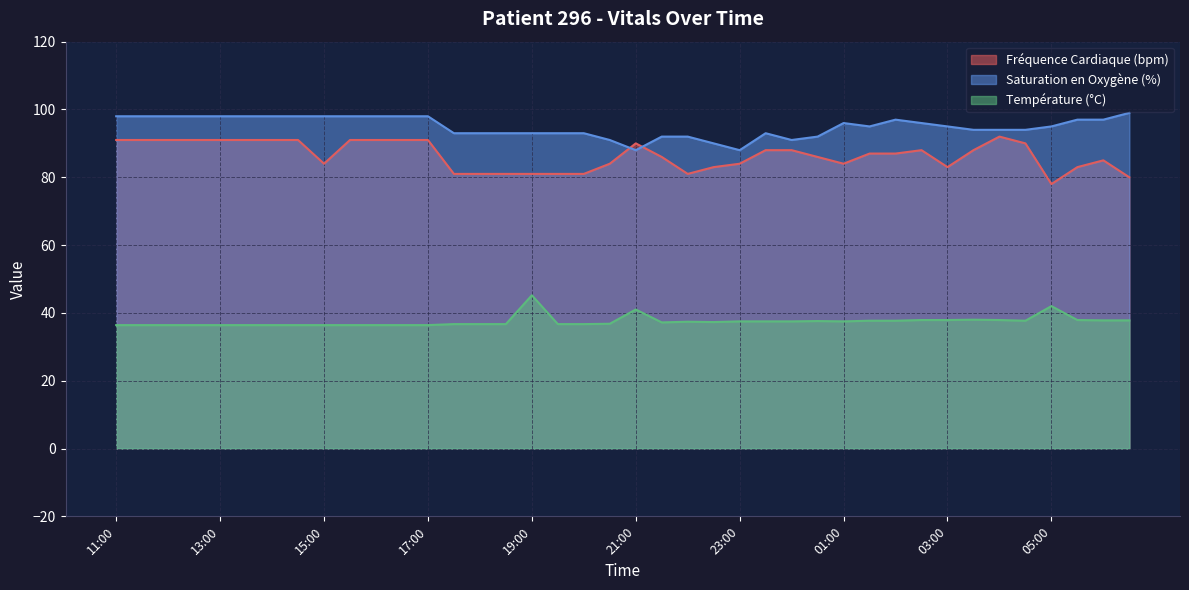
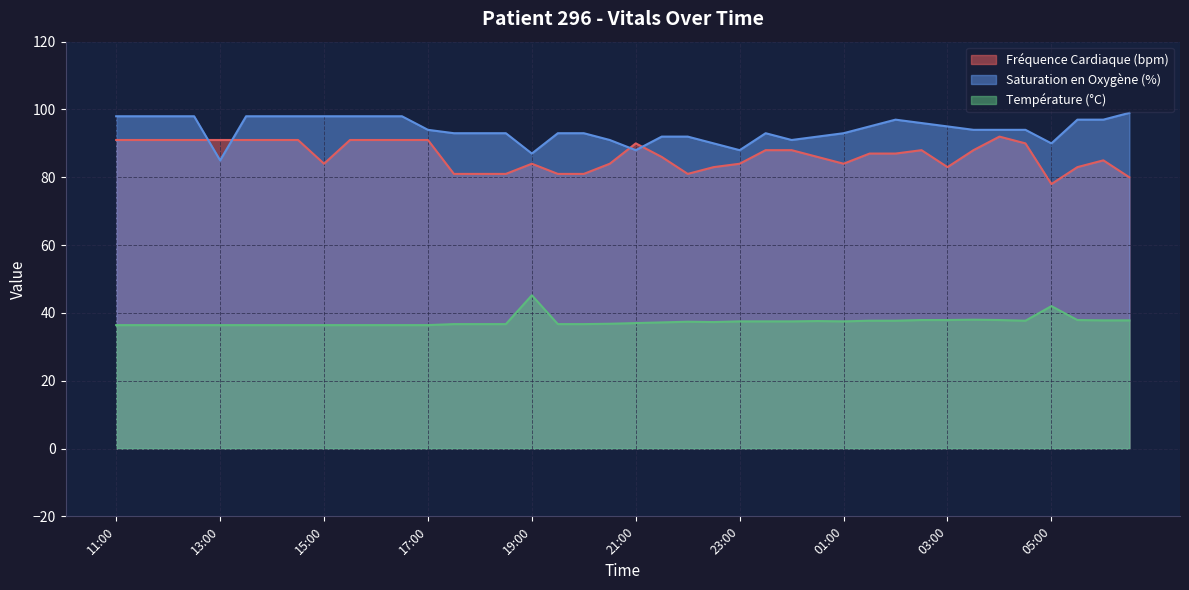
Saturation en Oxygène (%), 13:00: 98 -> 85
Saturation en Oxygène (%), 17:00: 98 -> 94
Fréquence Cardiaque (bpm), 19:00: 81 -> 84
Saturation en Oxygène (%), 19:00: 93 -> 87
Température (°C), 21:00: 41 -> 37
Saturation en Oxygène (%), 01:00: 96 -> 93
Saturation en Oxygène (%), 05:00: 95 -> 90
